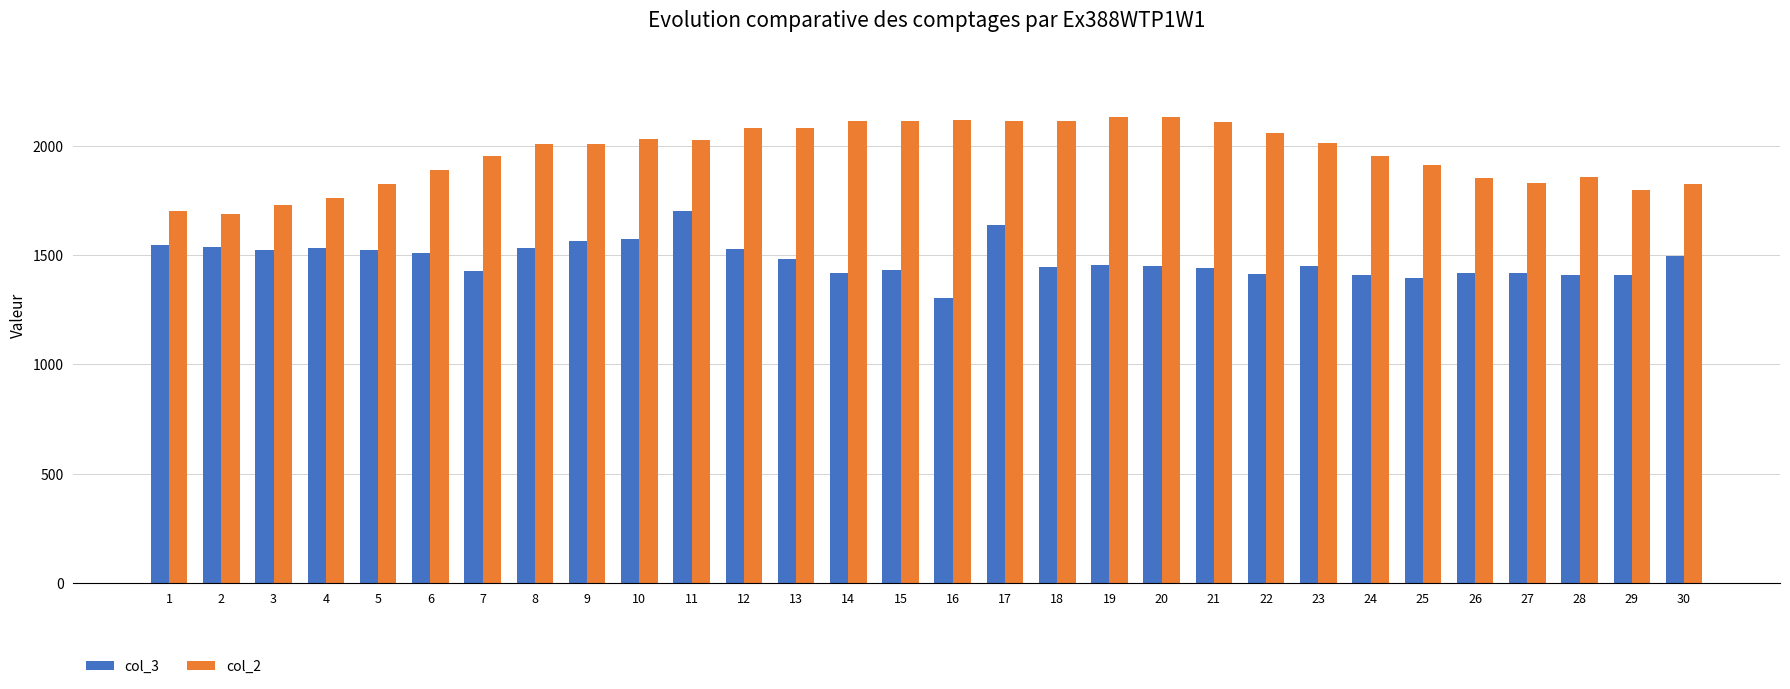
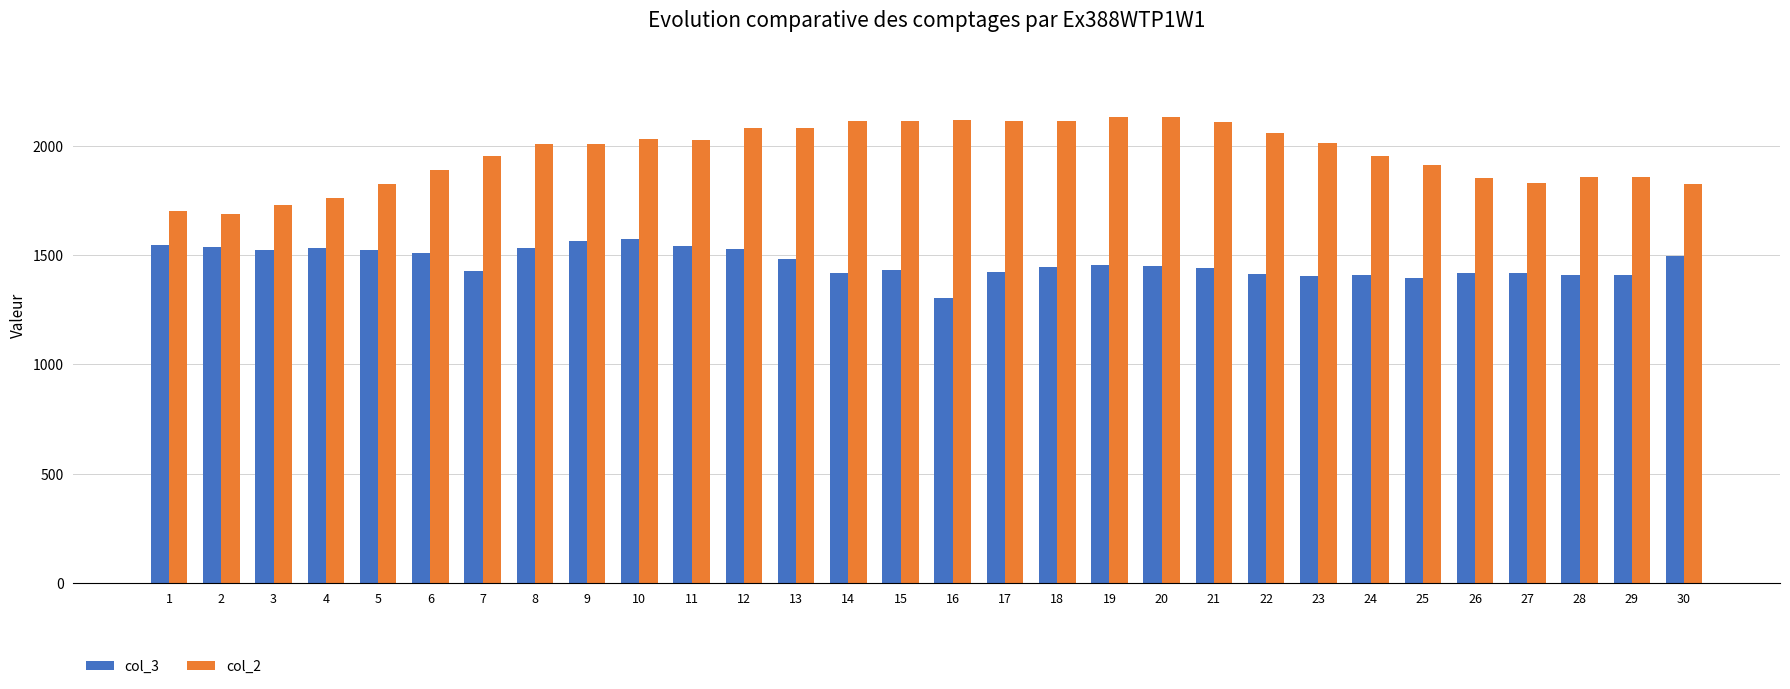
col_3, 11: 1700 -> 1540
col_3, 17: 1640 -> 1420
col_3, 23: 1450 -> 1400
col_2, 29: 1800 -> 1860
